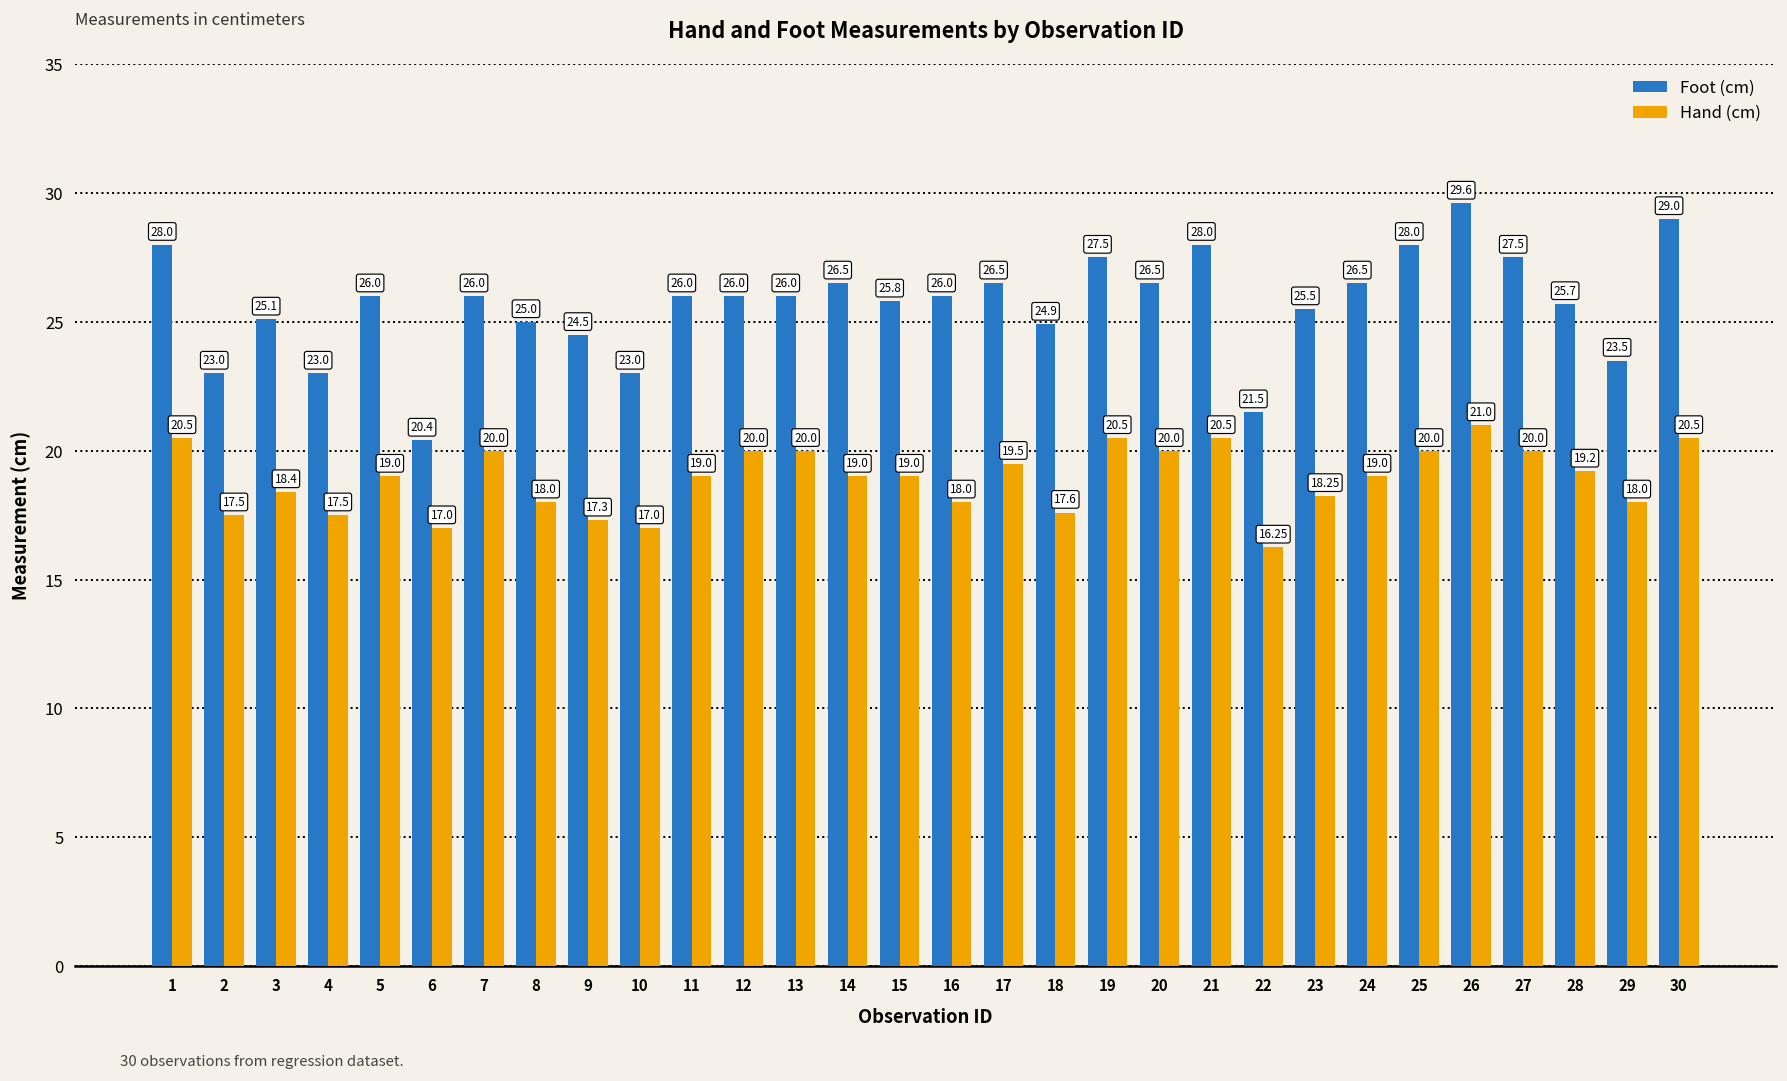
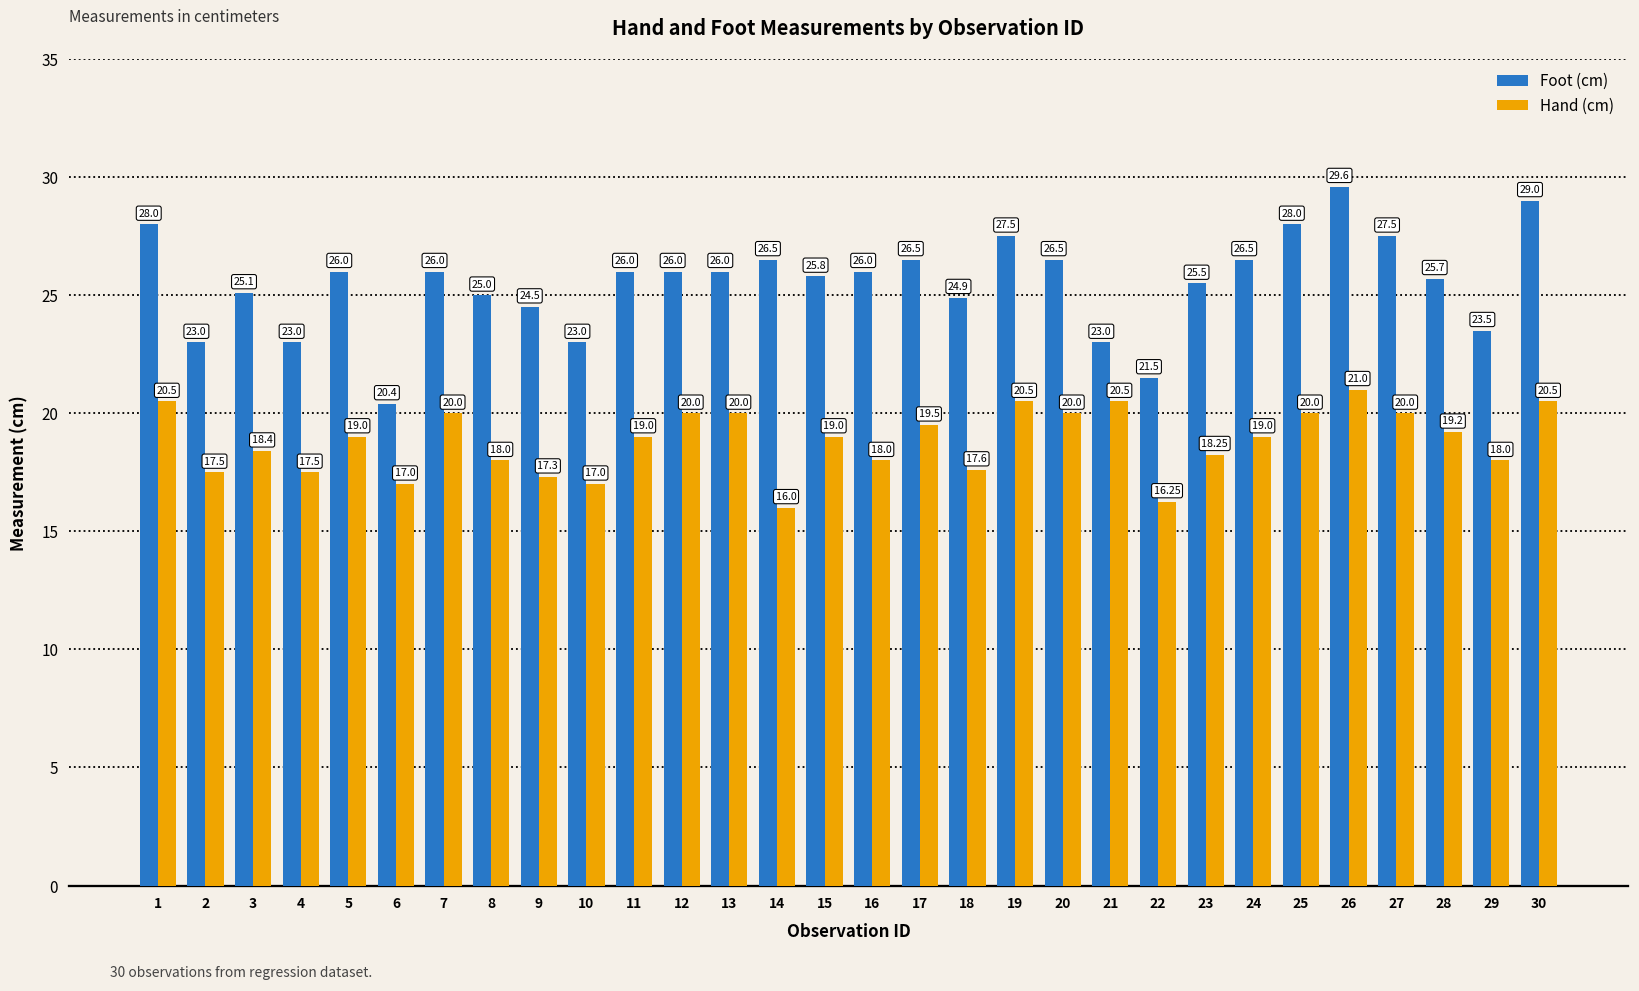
Hand (cm), 14: 19.0 -> 16.0
Foot (cm), 21: 28.0 -> 23.0
